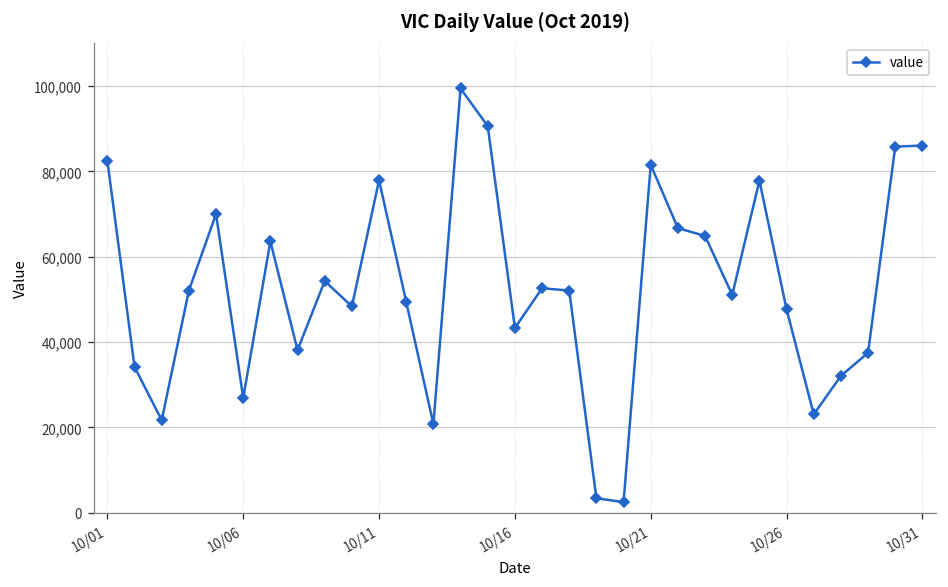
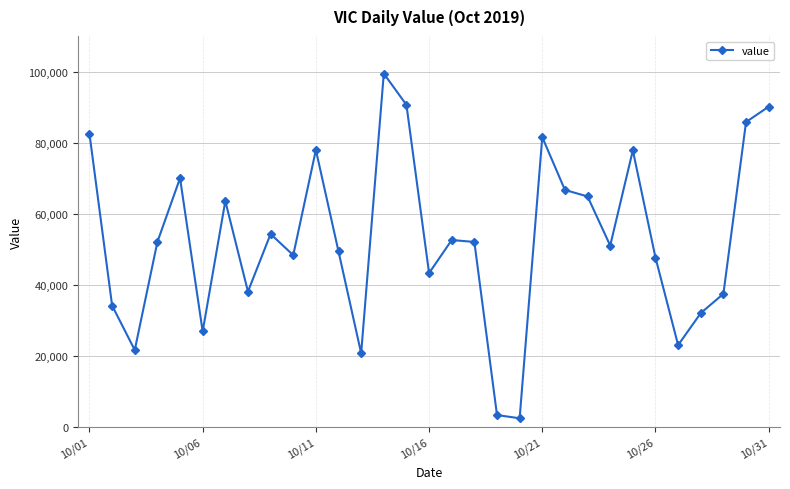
10/31: 86,000 -> 90,000
